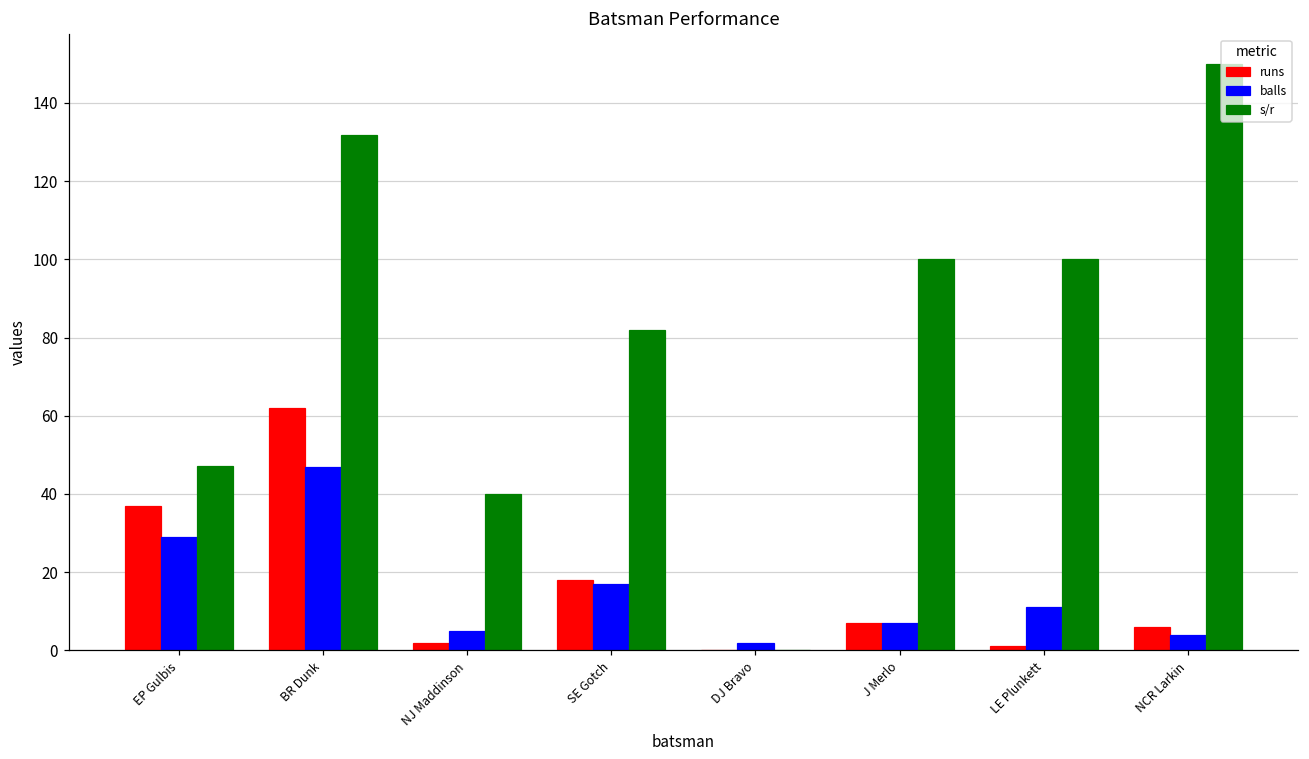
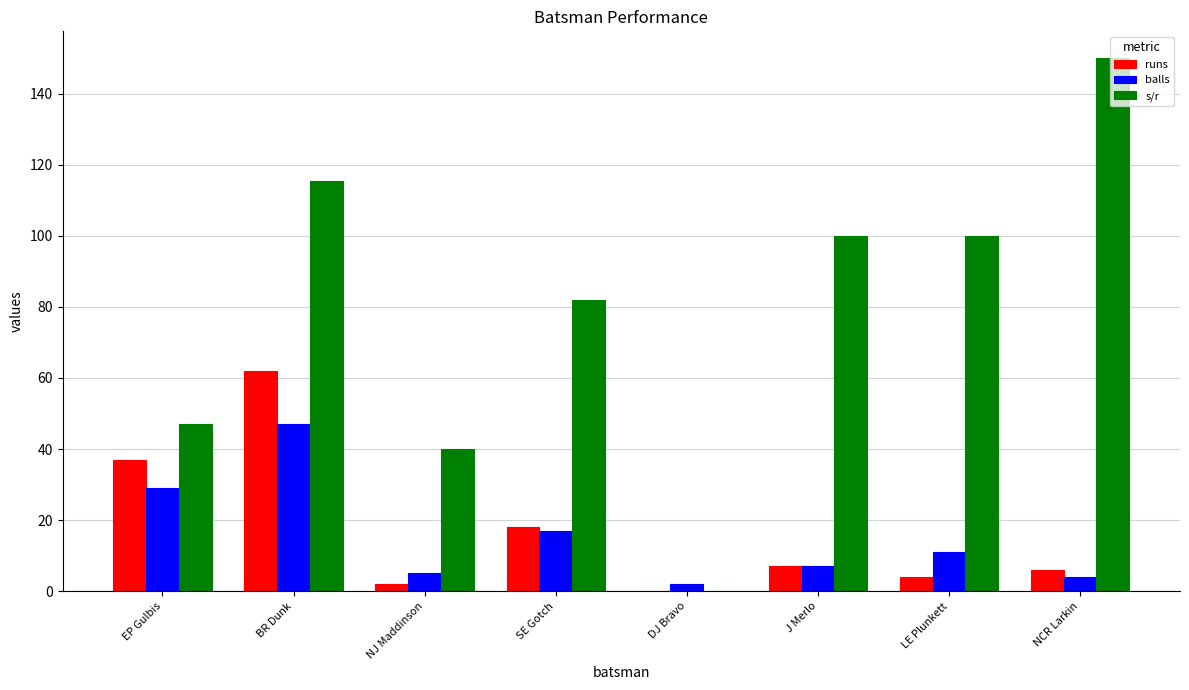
s/r, BR Dunk: 132 -> 115
runs, LE Plunkett: 1 -> 4
